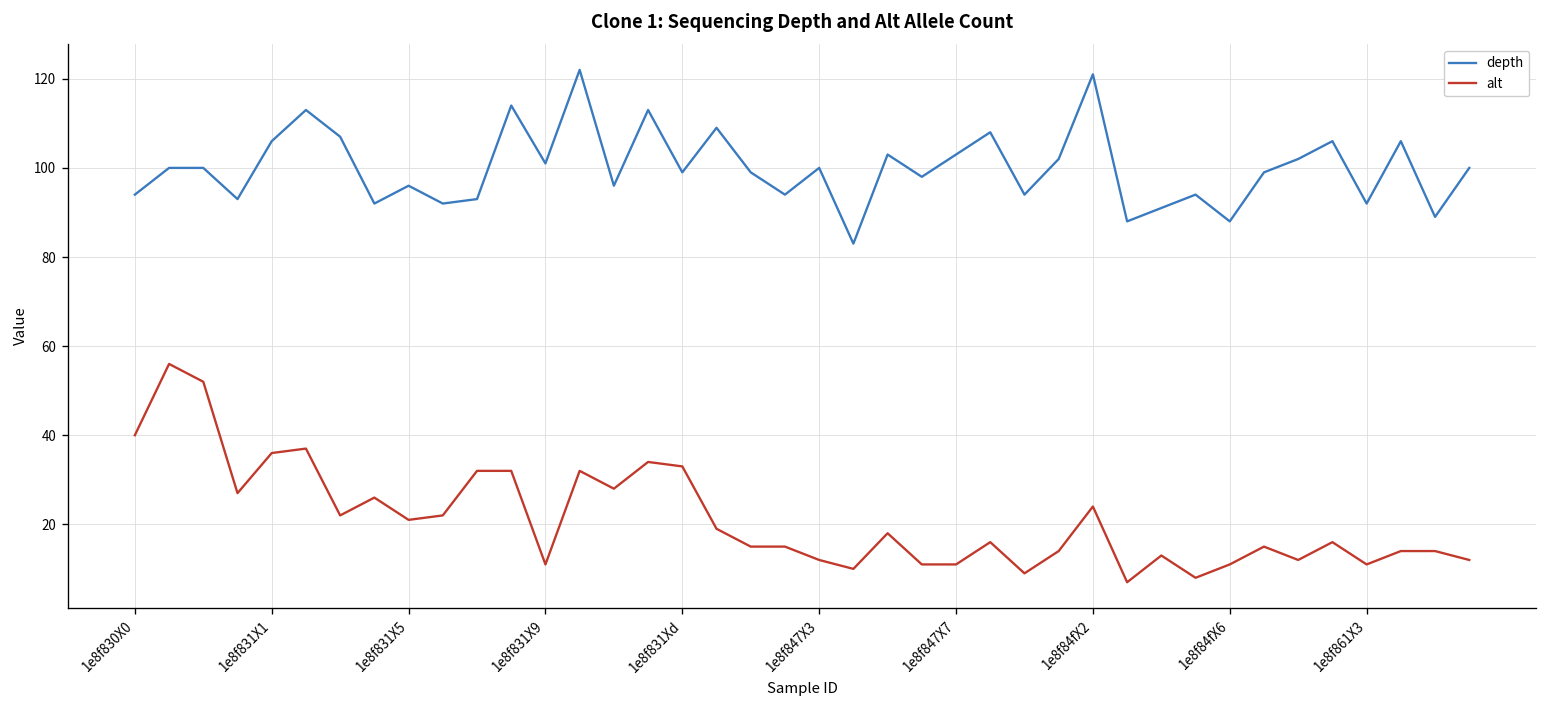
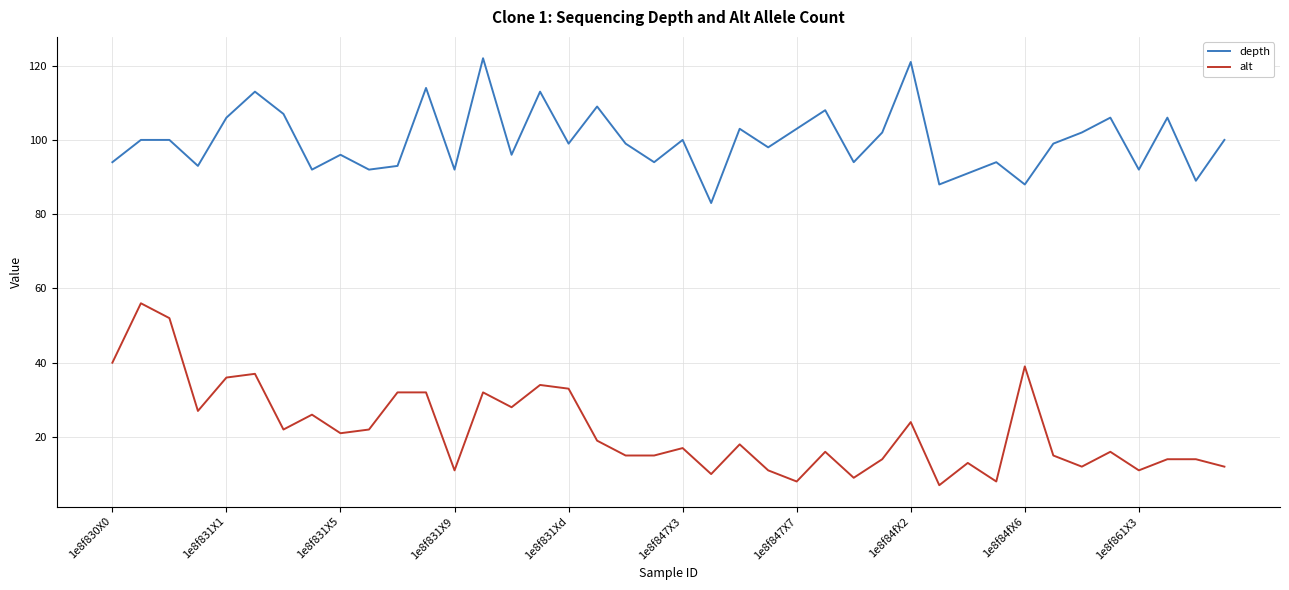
depth, 1e8f831X9: 101 -> 92
alt, 1e8f847X3: 12 -> 17
alt, 1e8f847X7: 11 -> 8
alt, 1e8f84fX6: 11 -> 39
